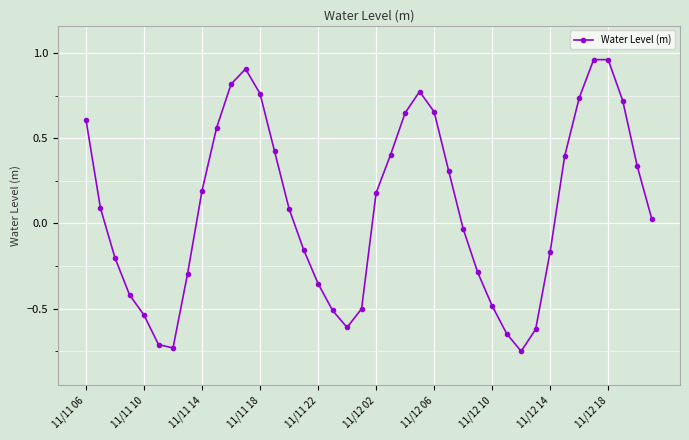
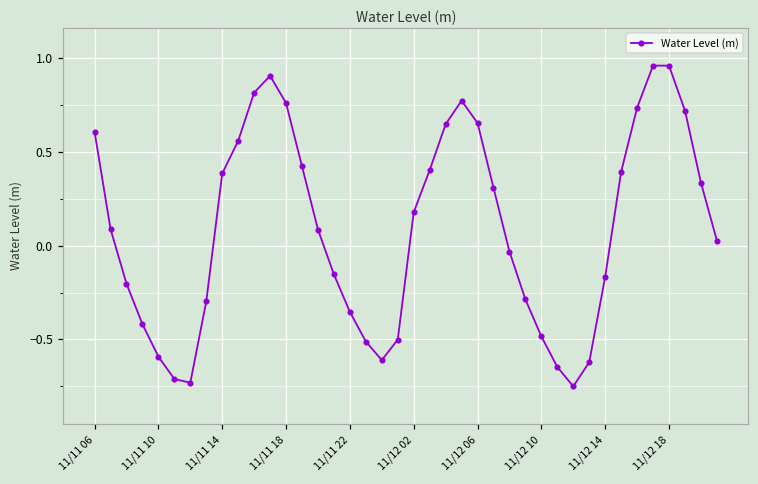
11/11 10: -0.54 -> -0.59
11/11 14: 0.19 -> 0.39
